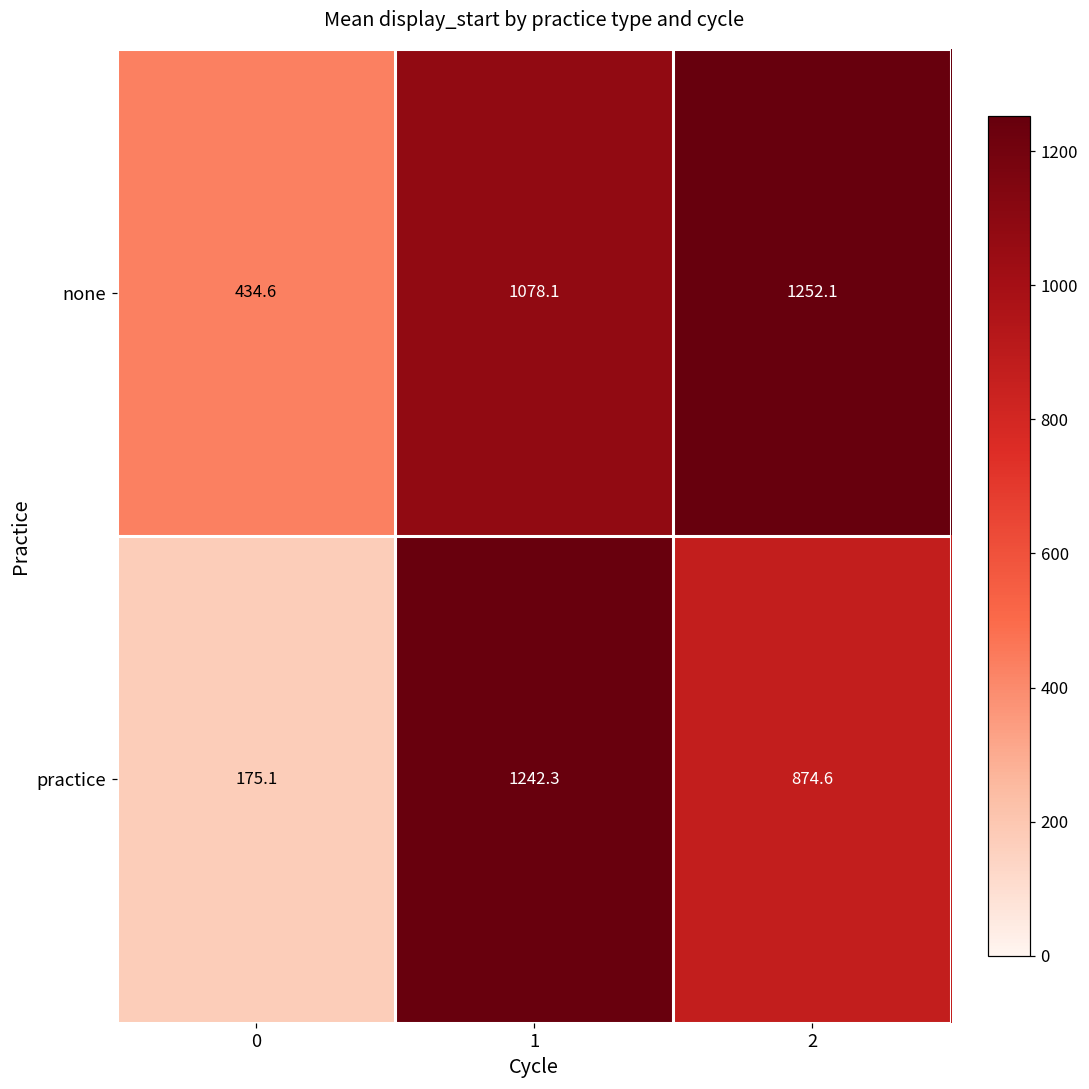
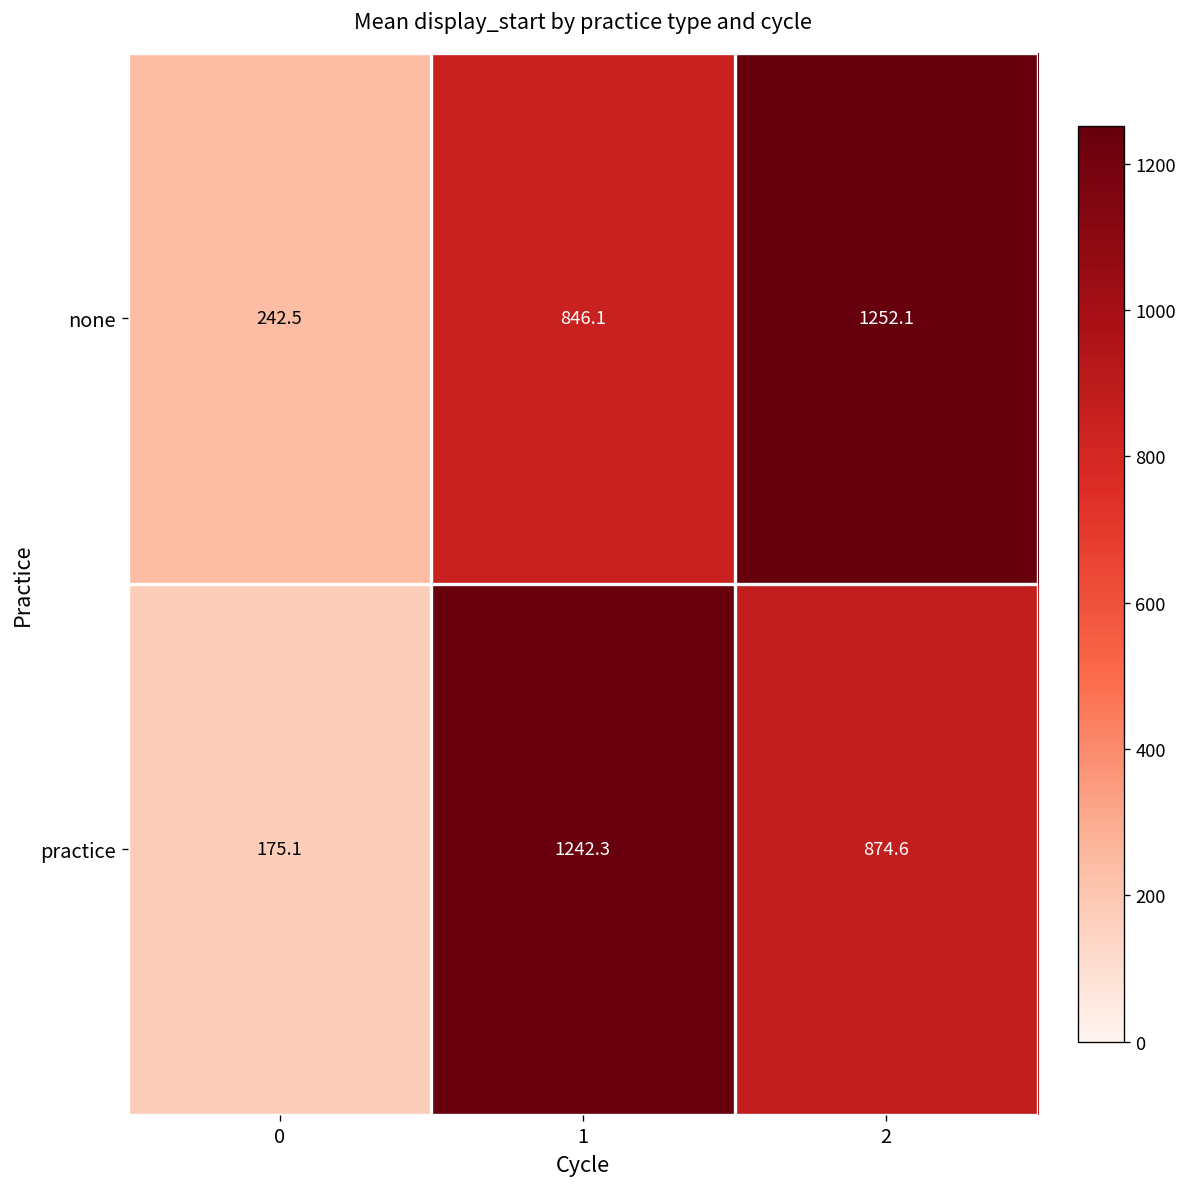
none, 0: 434.6 -> 242.5
none, 1: 1078.1 -> 846.1
